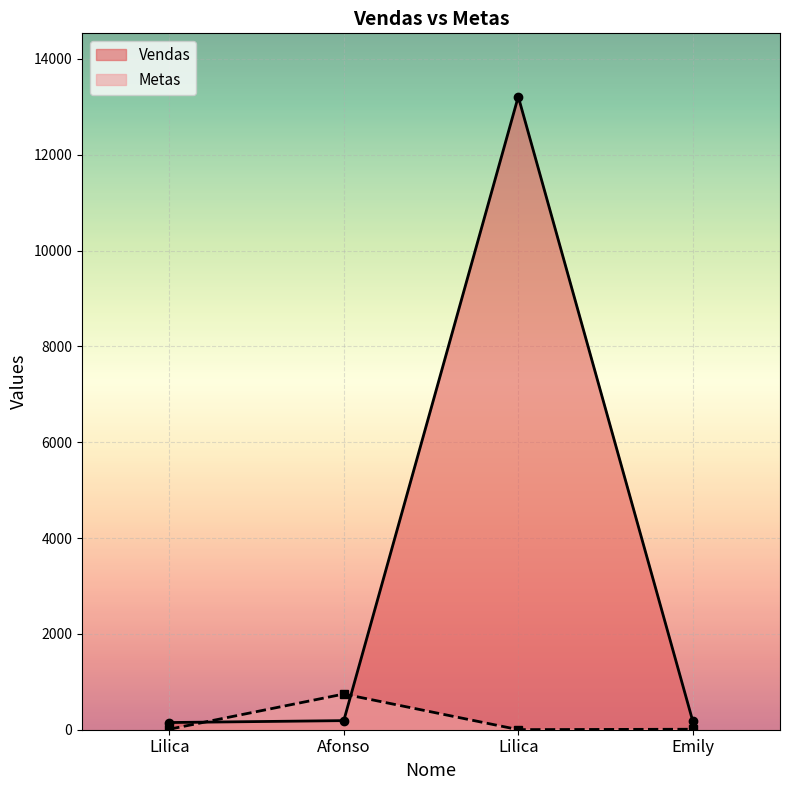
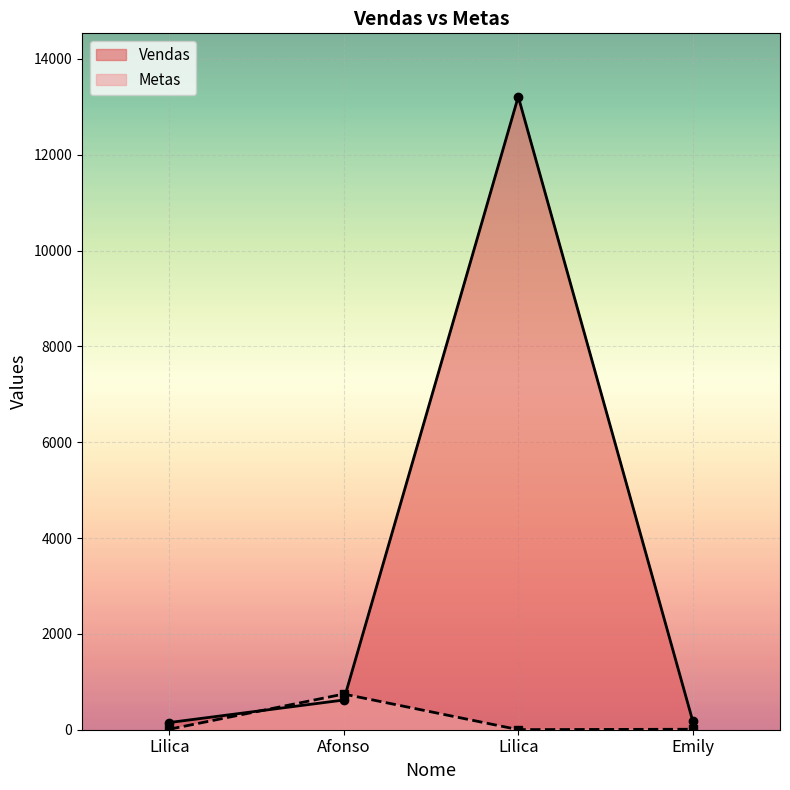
Vendas, Afonso: 200 -> 600
